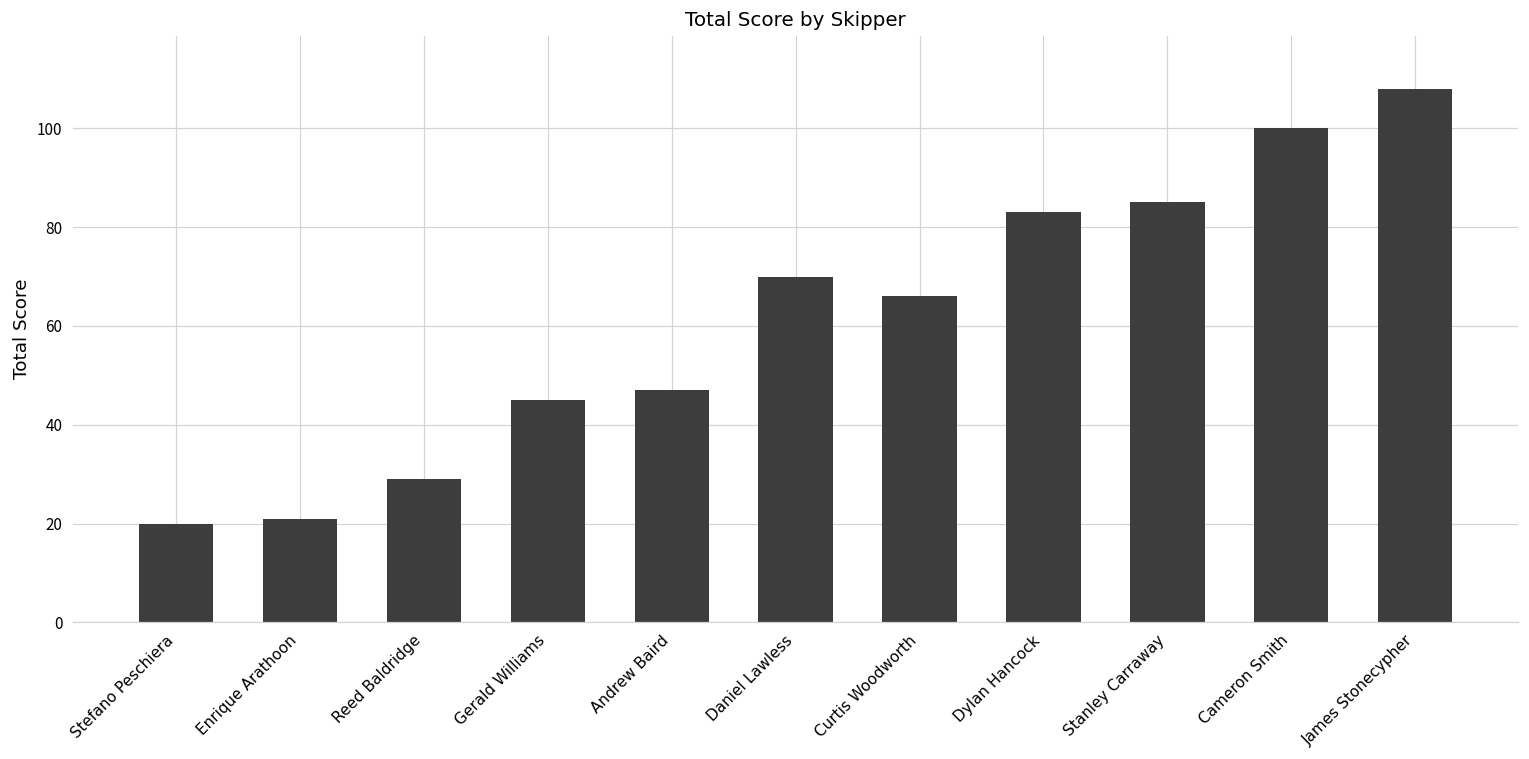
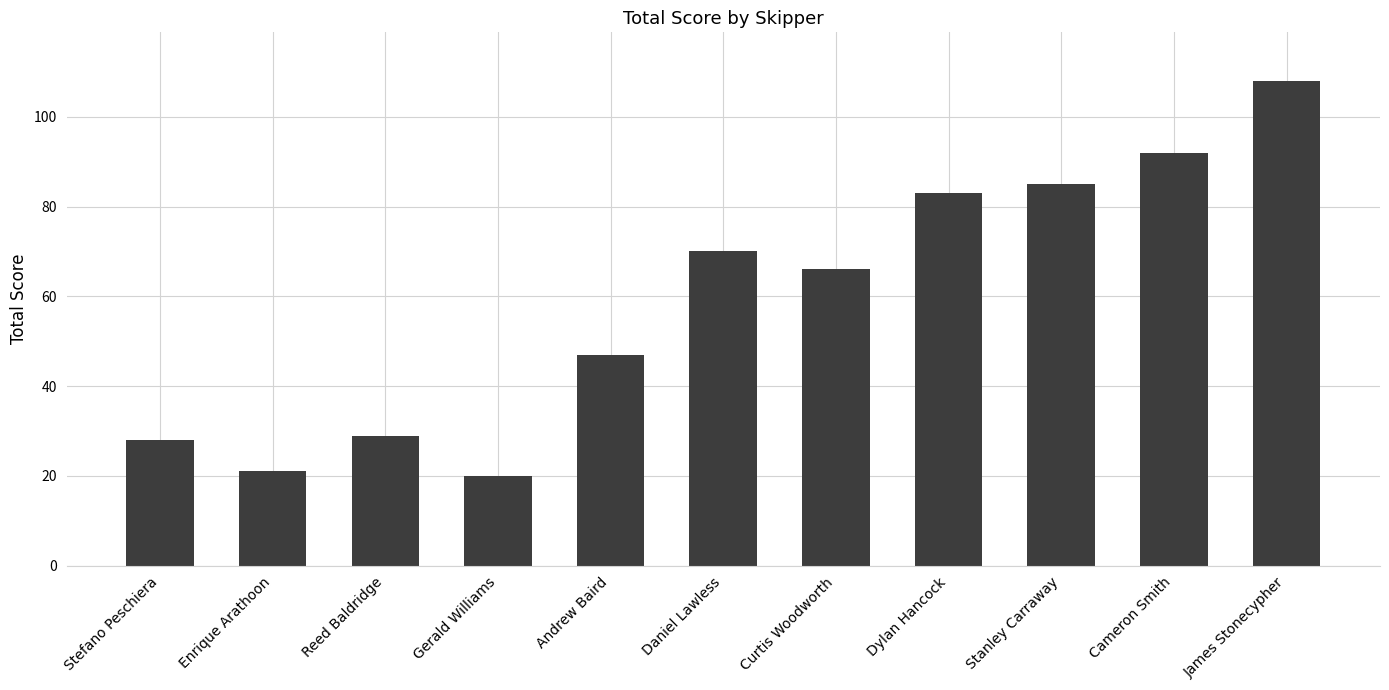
Stefano Peschiera: 20 -> 28
Gerald Williams: 45 -> 20
Cameron Smith: 100 -> 92
